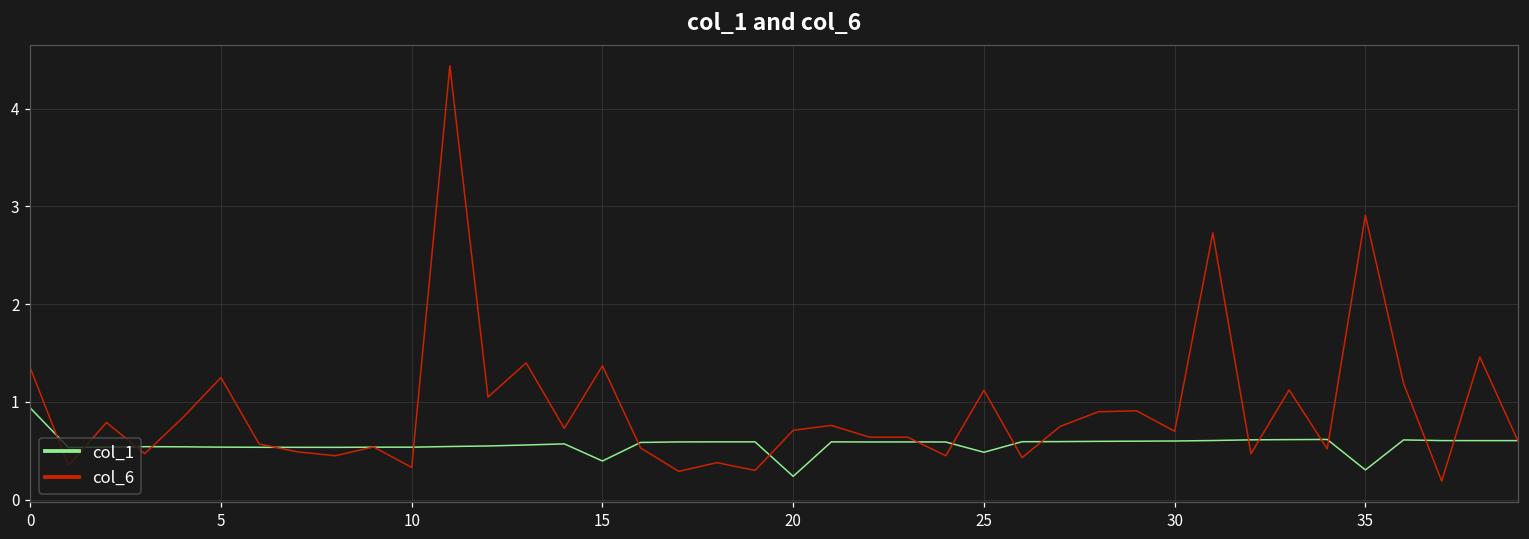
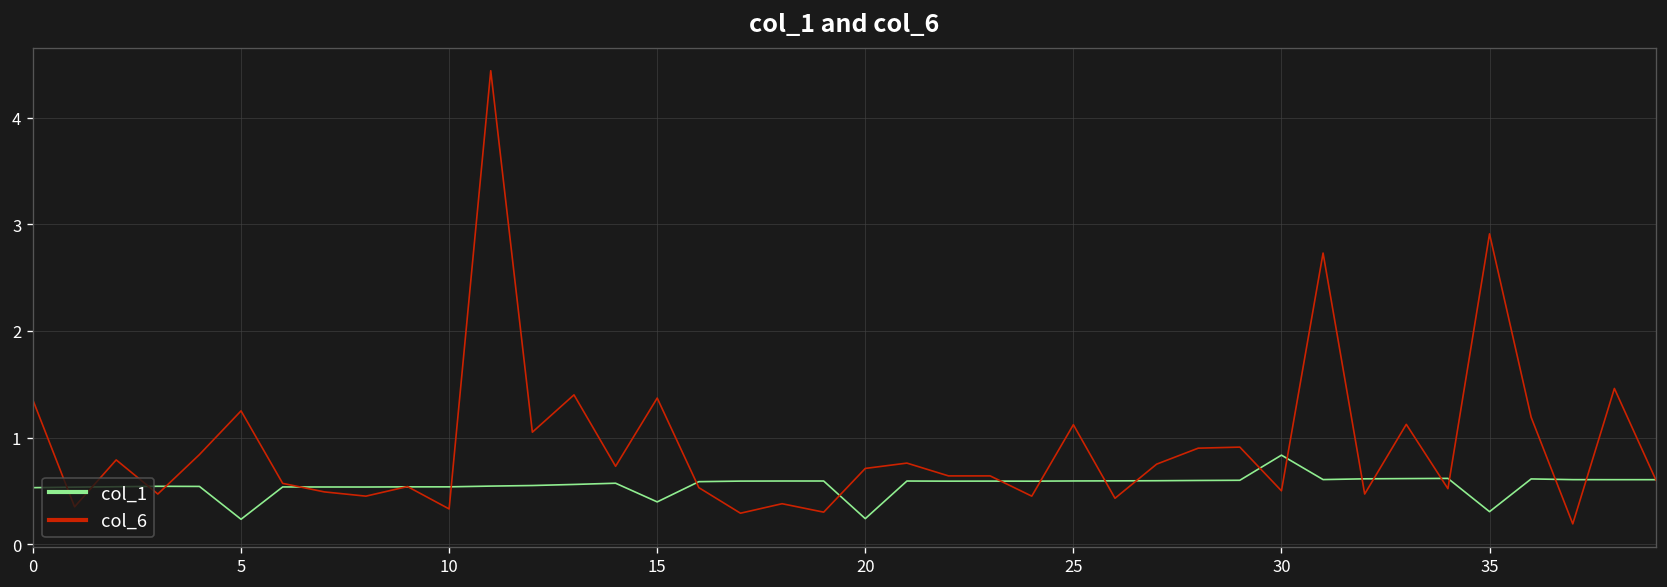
col_1, 0: 0.9 -> 0.5
col_1, 5: 0.5 -> 0.2
col_1, 25: 0.5 -> 0.6
col_1, 30: 0.6 -> 0.8
col_6, 30: 0.7 -> 0.5
